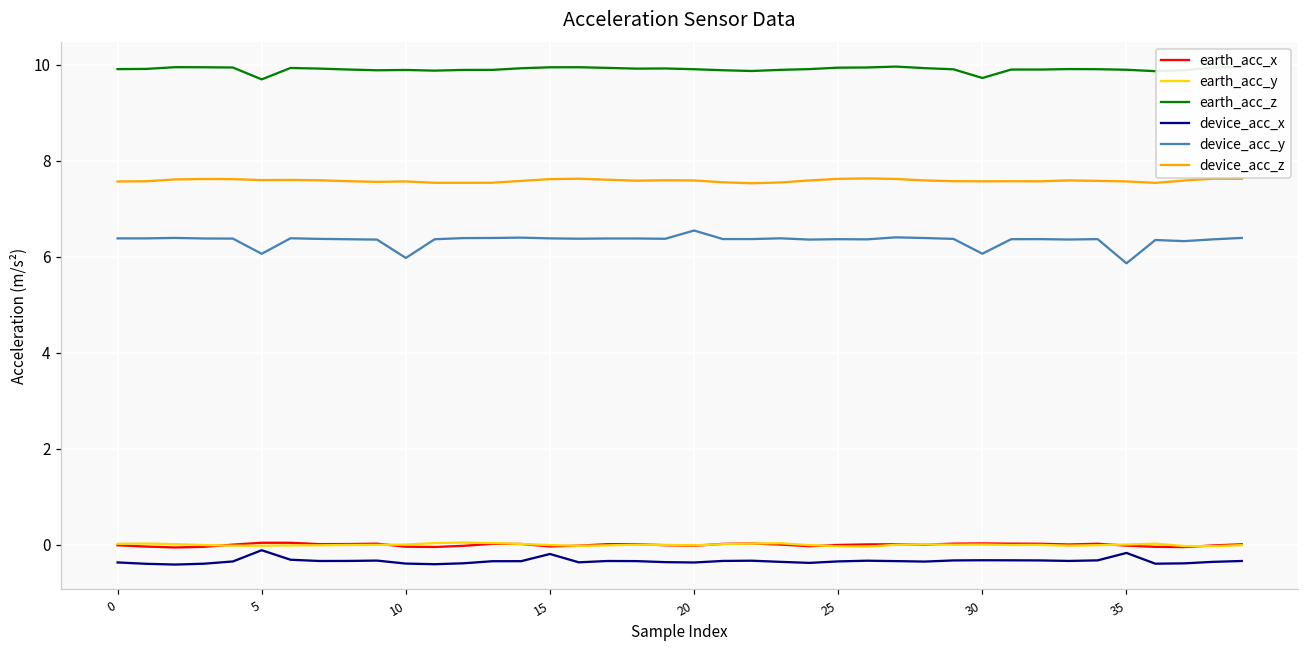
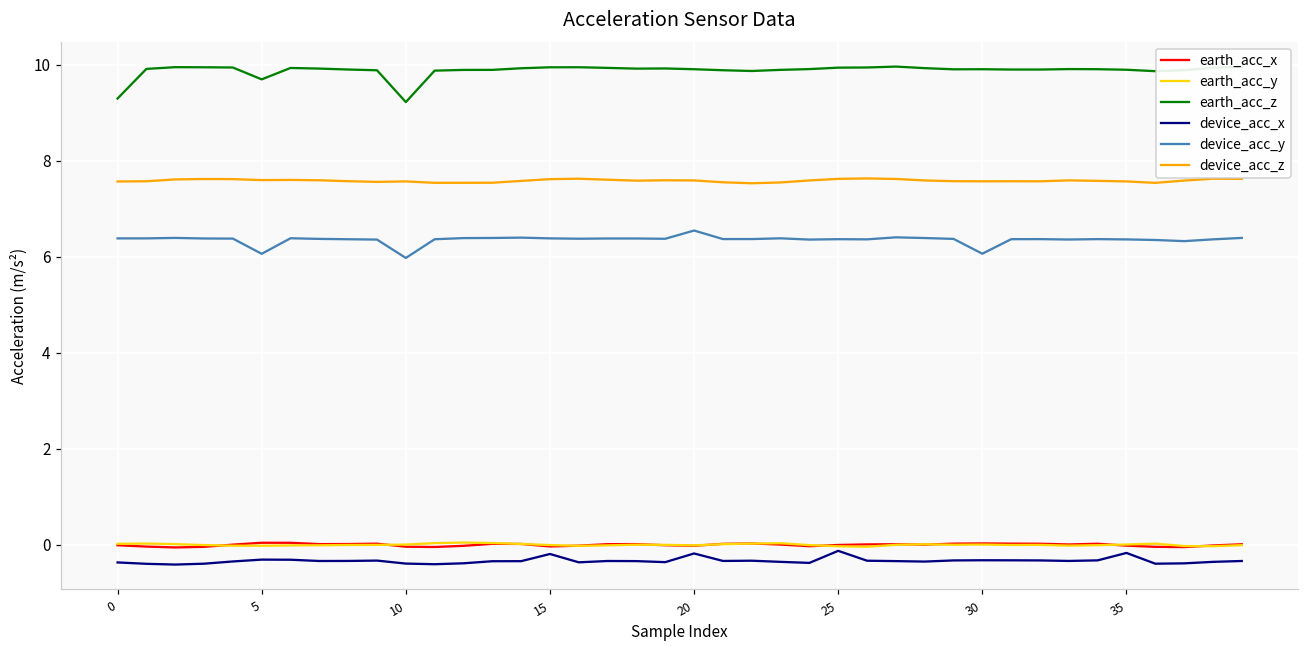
earth_acc_z, 0: 9.9 -> 9.3
device_acc_x, 5: -0.1 -> -0.3
earth_acc_z, 10: 9.9 -> 9.2
device_acc_x, 20: -0.4 -> -0.2
device_acc_x, 25: -0.3 -> -0.1
earth_acc_z, 30: 9.7 -> 9.9
device_acc_y, 35: 5.9 -> 6.4
